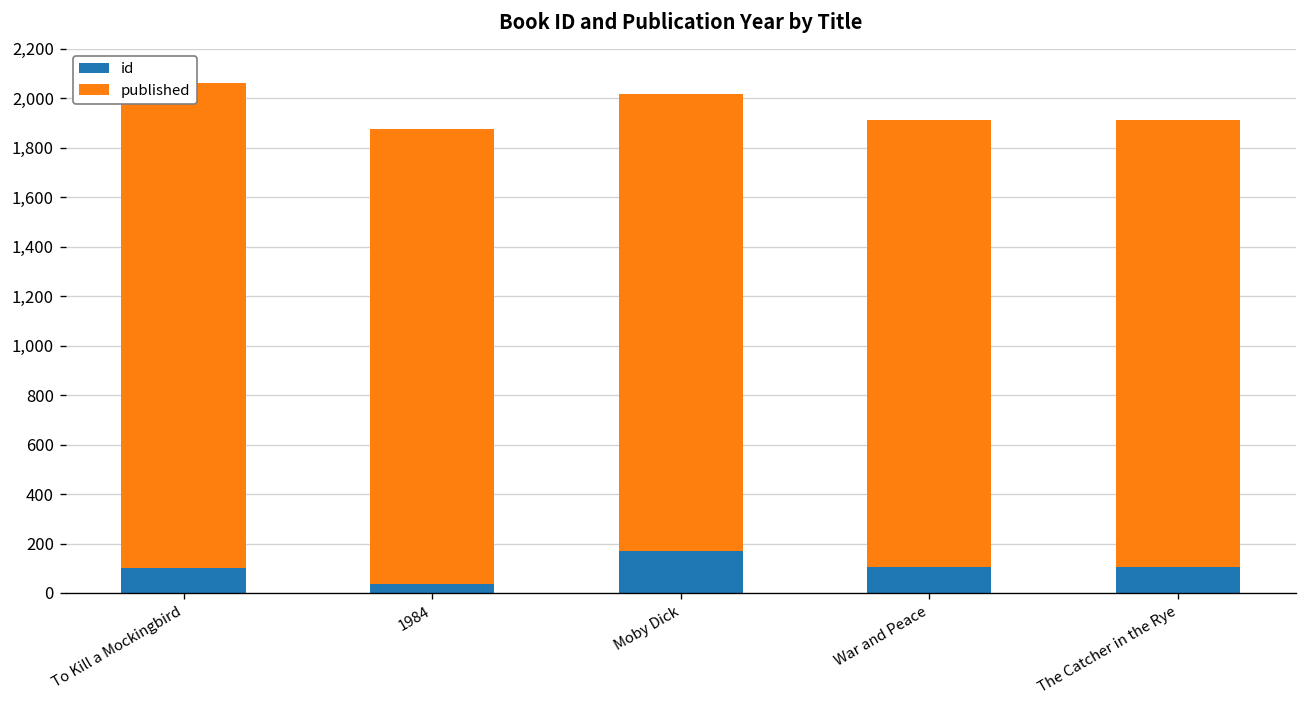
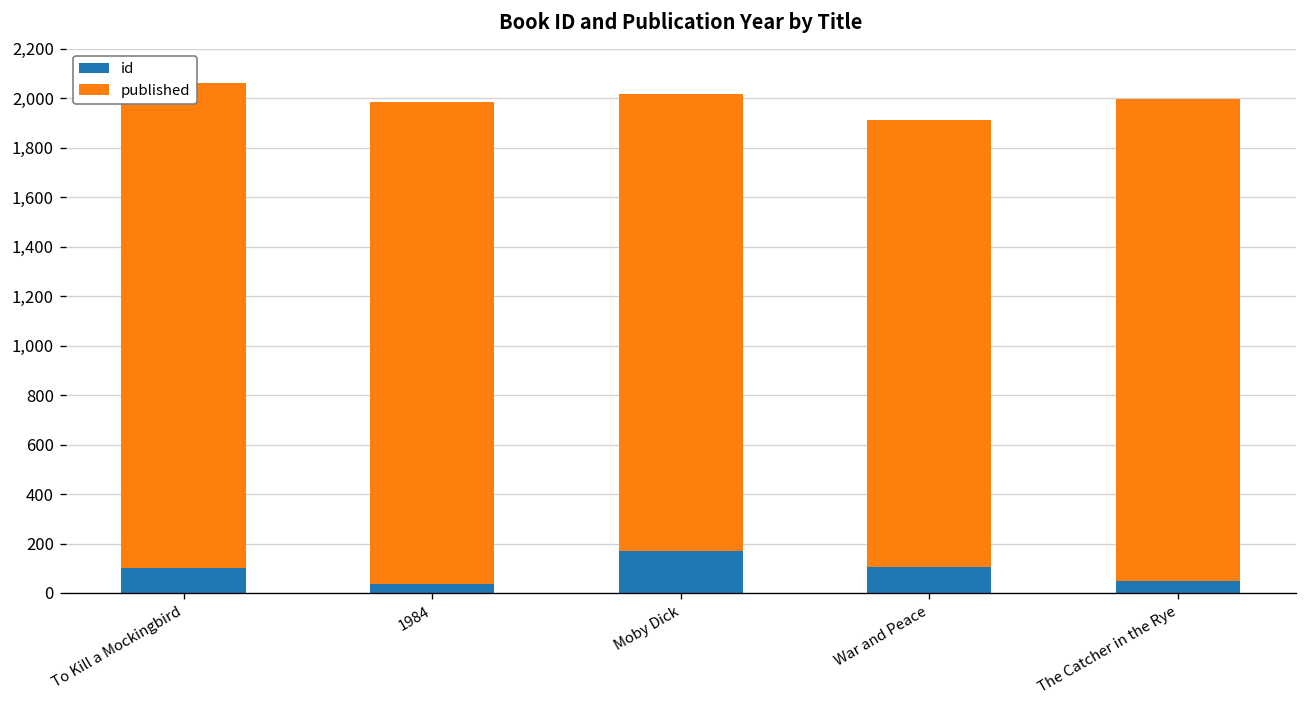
published, 1984: 1,840 -> 1,950
id, The Catcher in the Rye: 110 -> 50
published, The Catcher in the Rye: 1,810 -> 1,950
